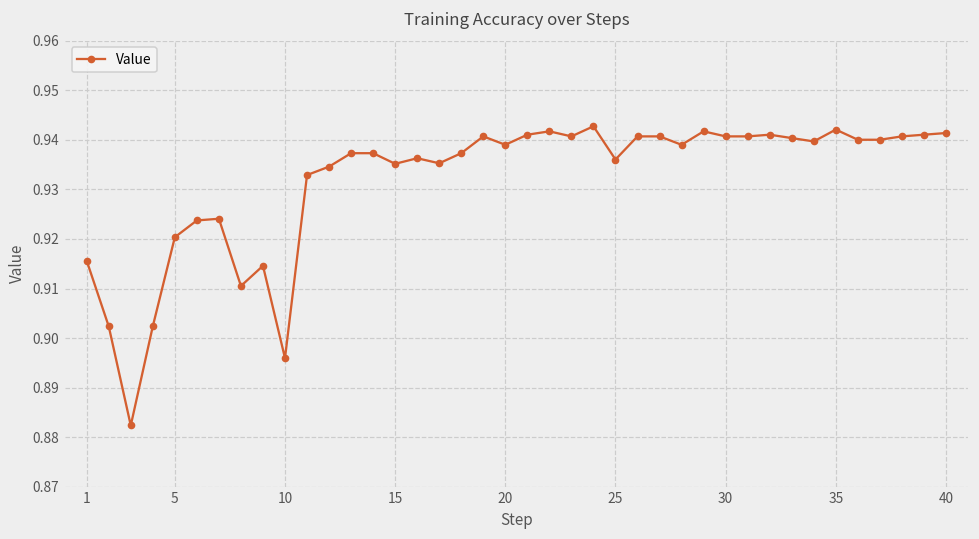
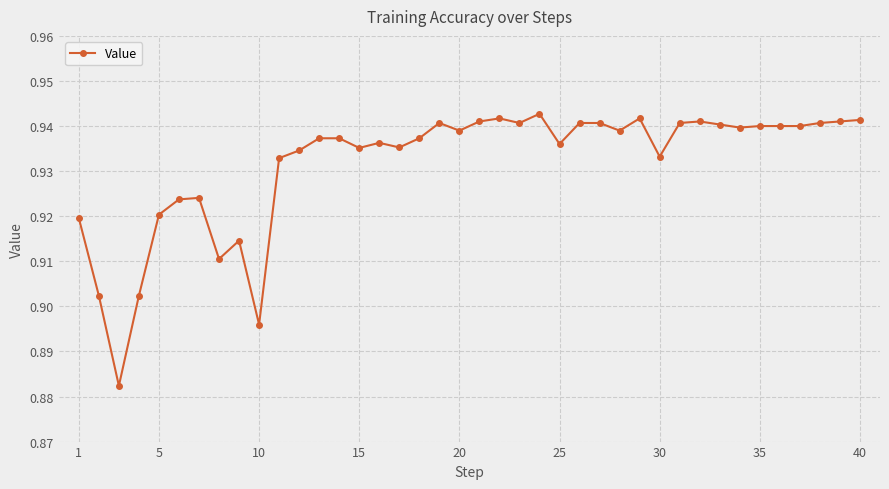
1: 0.916 -> 0.920
30: 0.941 -> 0.933
35: 0.942 -> 0.940
